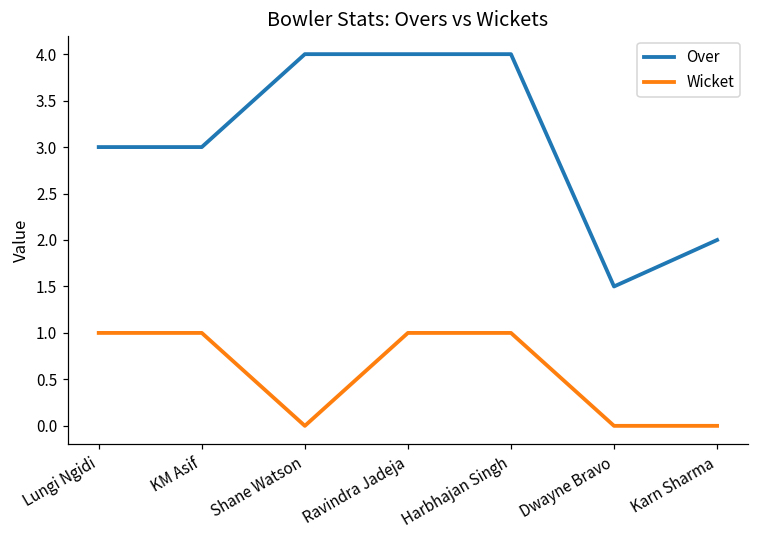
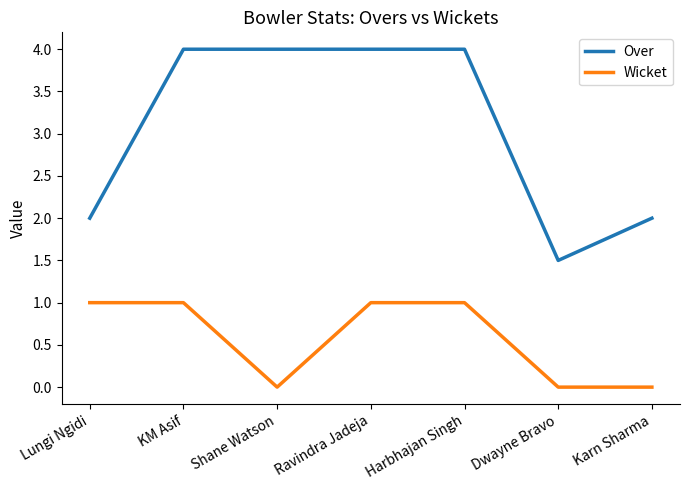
Over, Lungi Ngidi: 3 -> 2
Over, KM Asif: 3 -> 4
